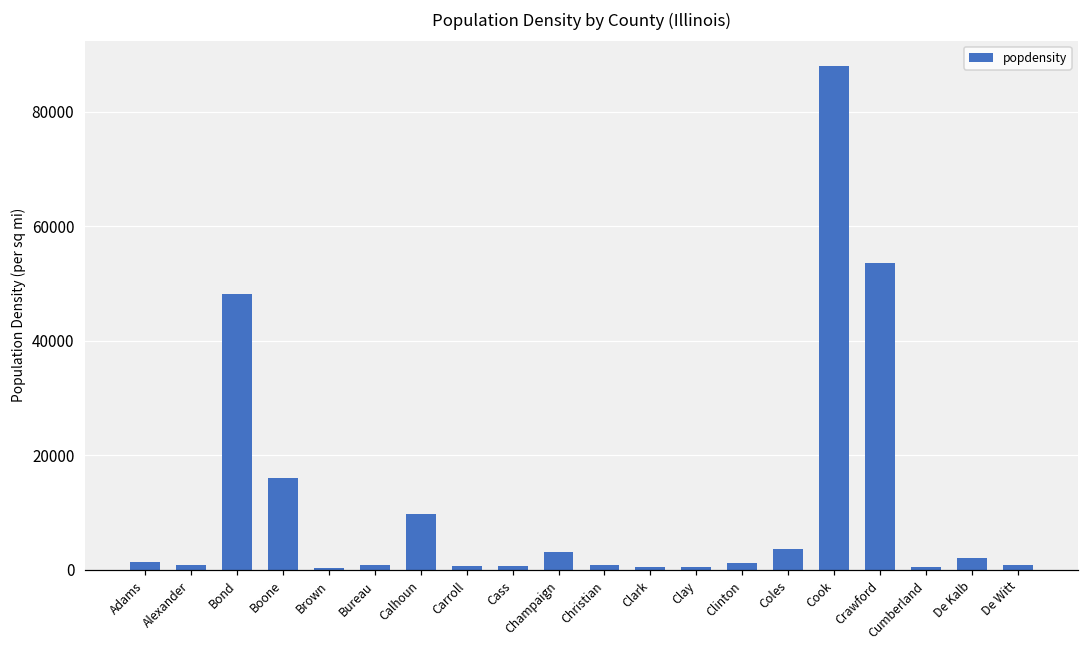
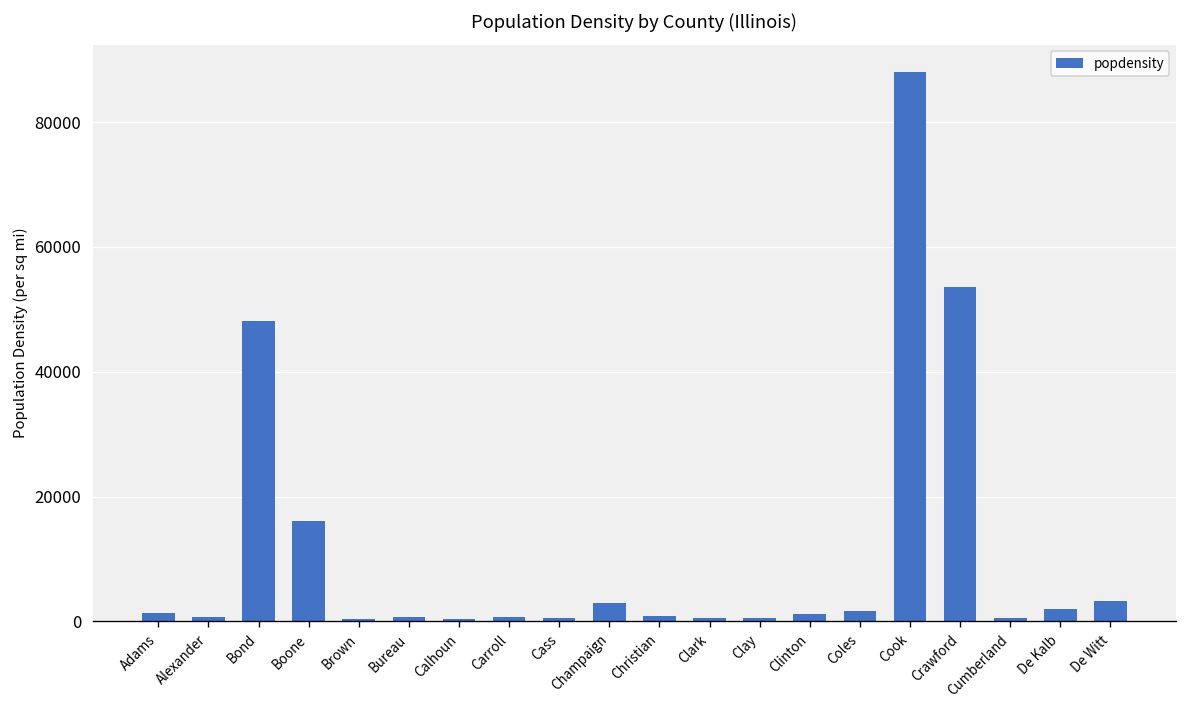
Calhoun: 10000 -> 0
Coles: 4000 -> 2000
De Witt: 1000 -> 3000
